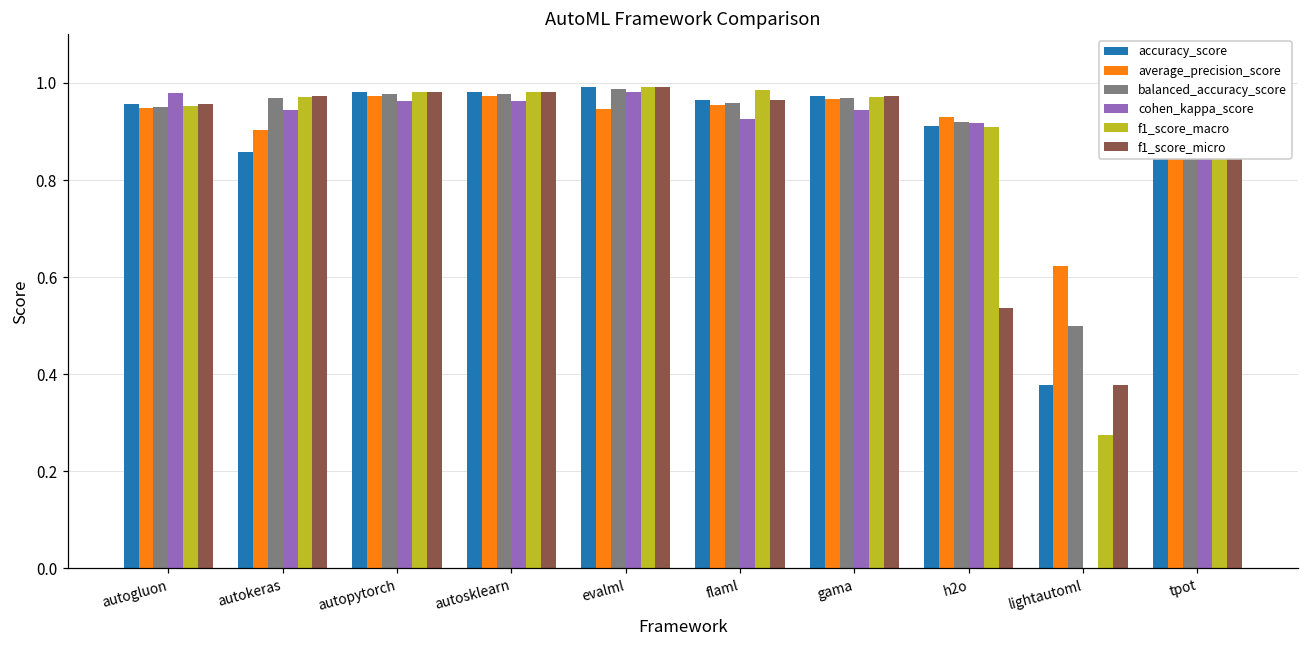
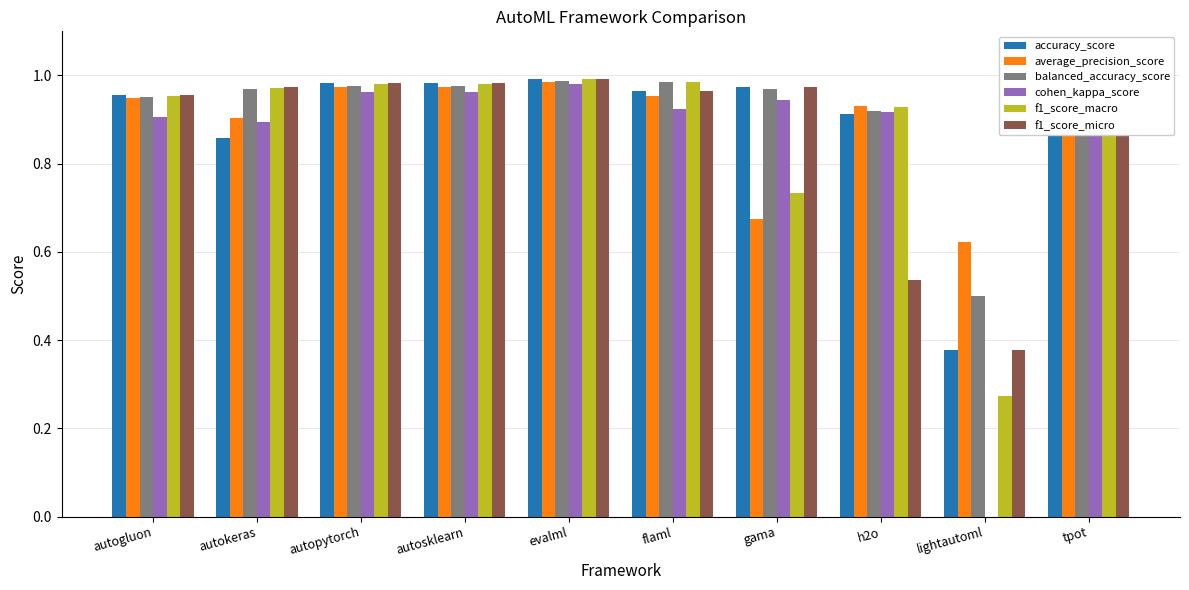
cohen_kappa_score, autogluon: 0.98 -> 0.91
cohen_kappa_score, autokeras: 0.94 -> 0.90
average_precision_score, evalml: 0.95 -> 0.99
balanced_accuracy_score, flaml: 0.96 -> 0.99
average_precision_score, gama: 0.97 -> 0.67
f1_score_macro, gama: 0.97 -> 0.73
f1_score_macro, h2o: 0.91 -> 0.93
